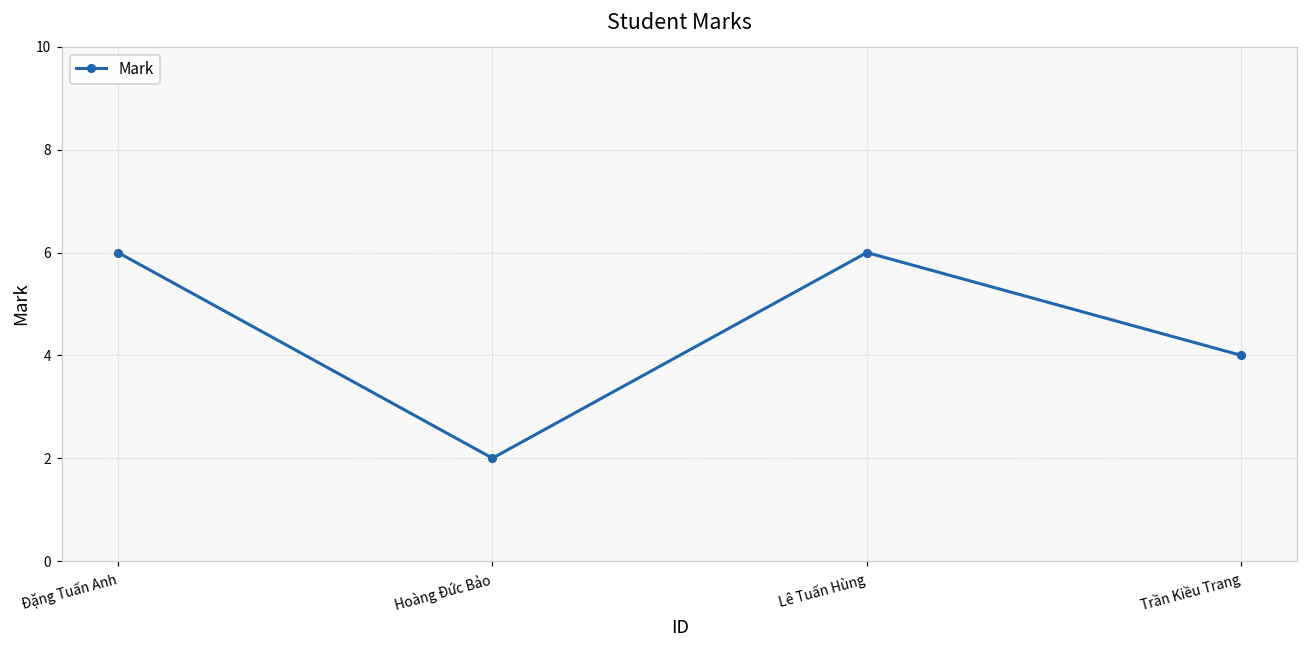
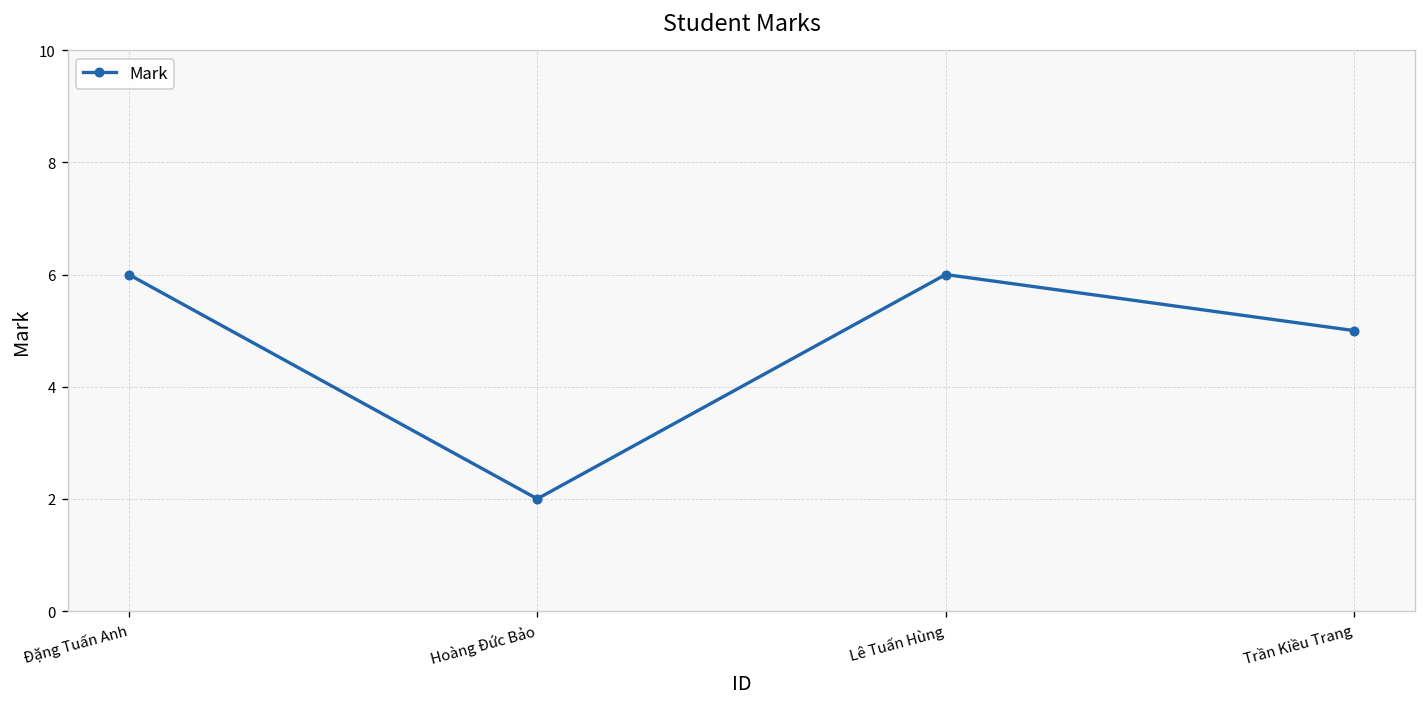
Trần Kiều Trang: 4 -> 5
